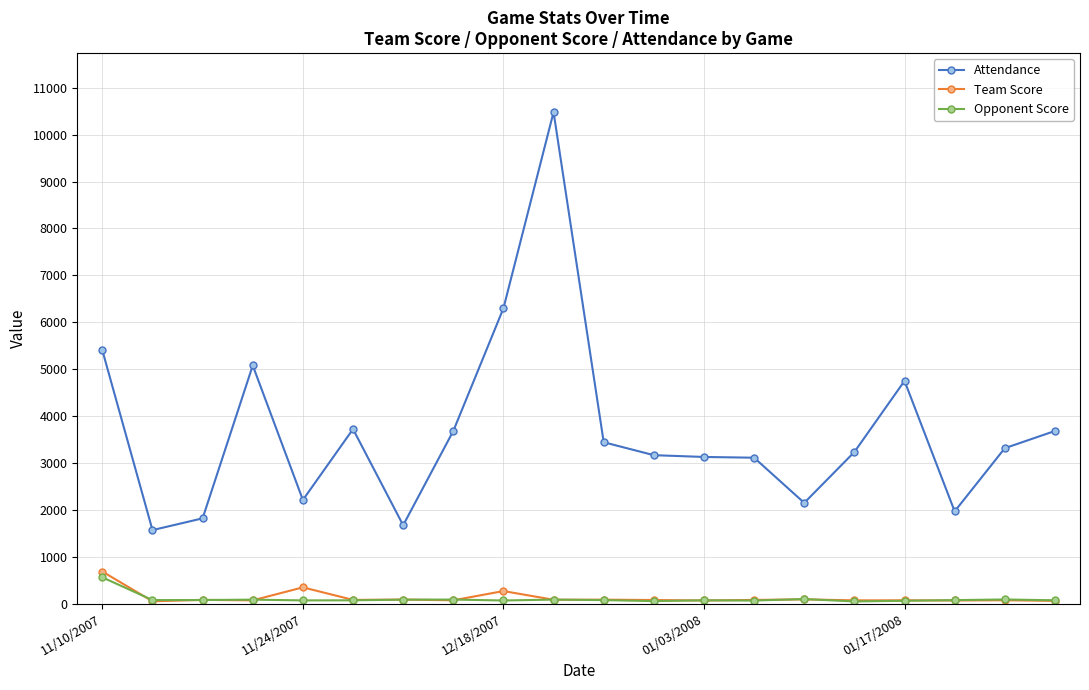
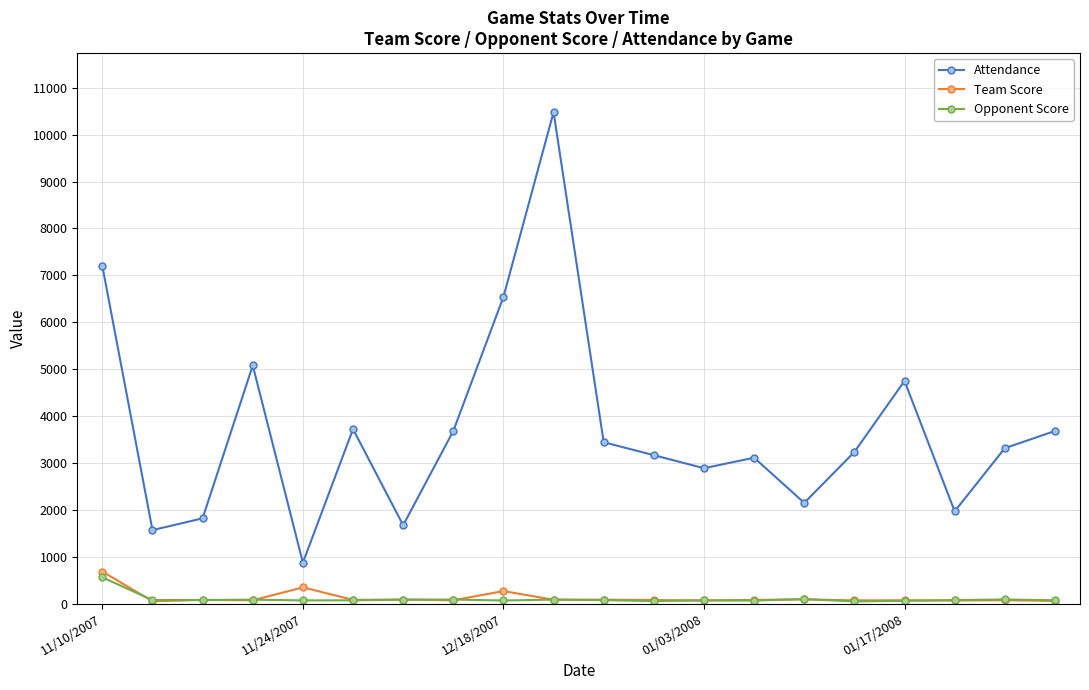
Attendance, 11/10/2007: 5400 -> 7200
Attendance, 11/24/2007: 2200 -> 900
Attendance, 12/18/2007: 6300 -> 6500
Attendance, 01/03/2008: 3100 -> 2900
